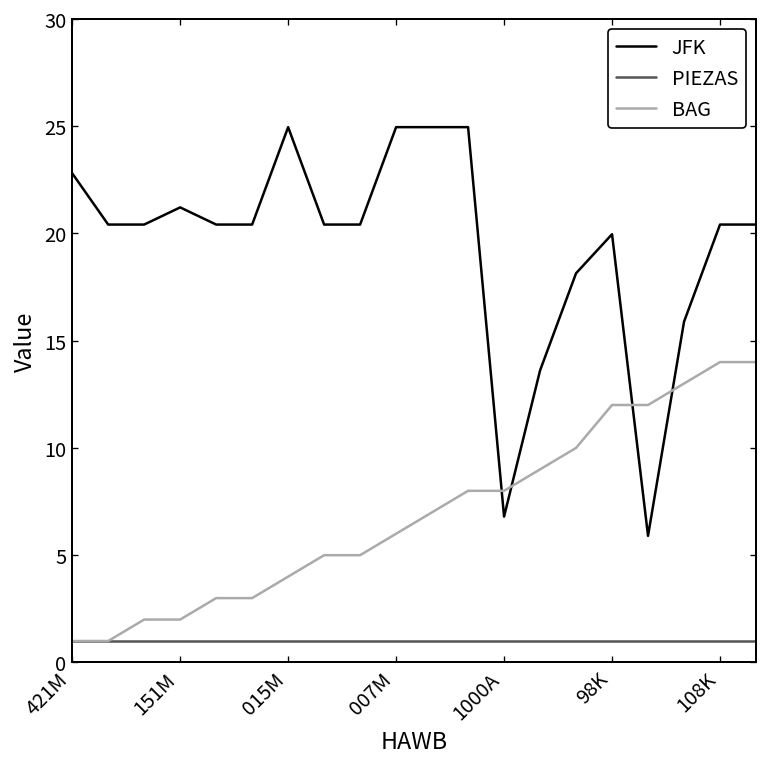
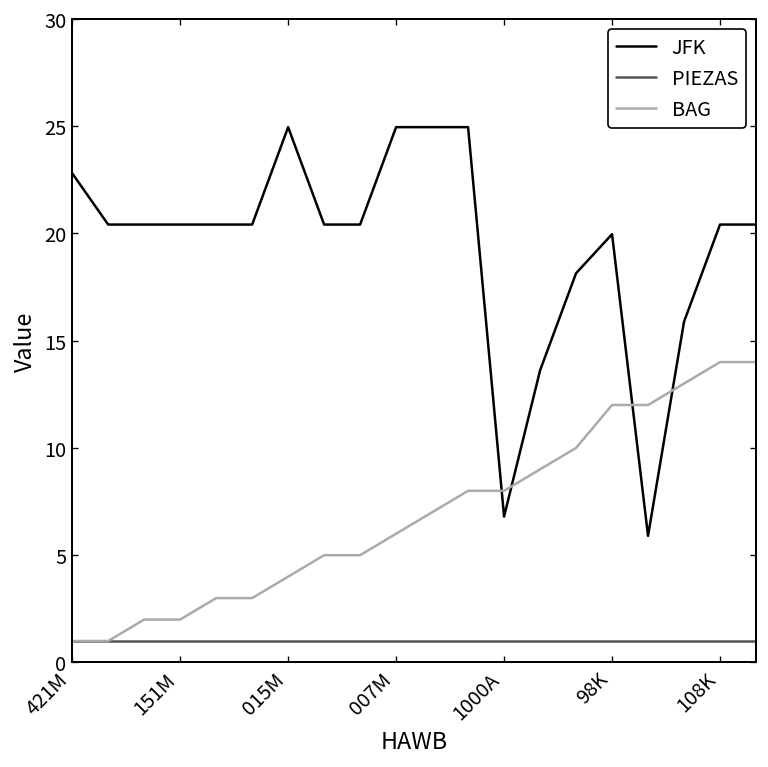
JFK, 151M: 21.2 -> 20.4
